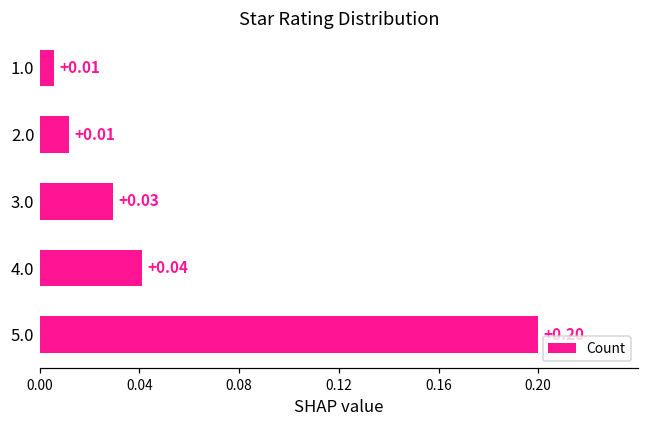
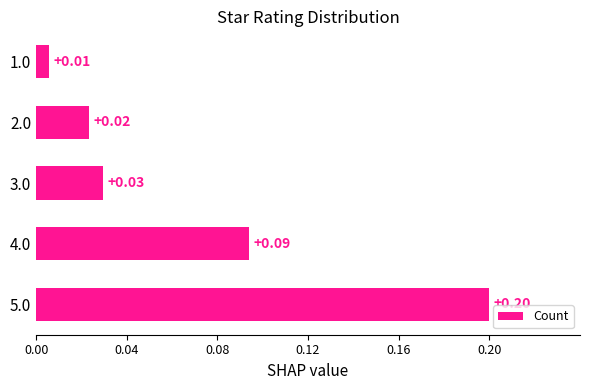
2.0: +0.01 -> +0.02
4.0: +0.04 -> +0.09
